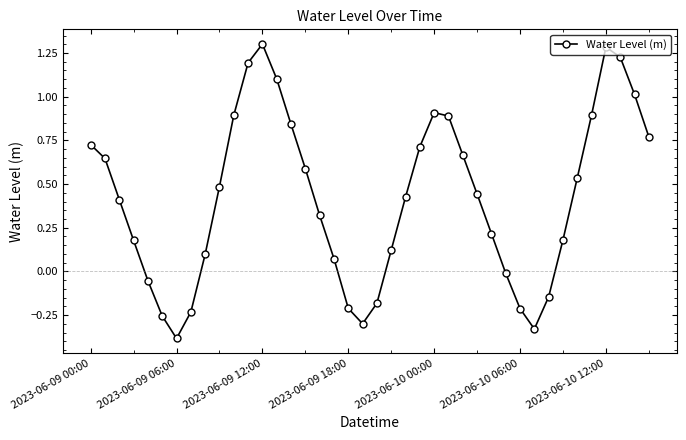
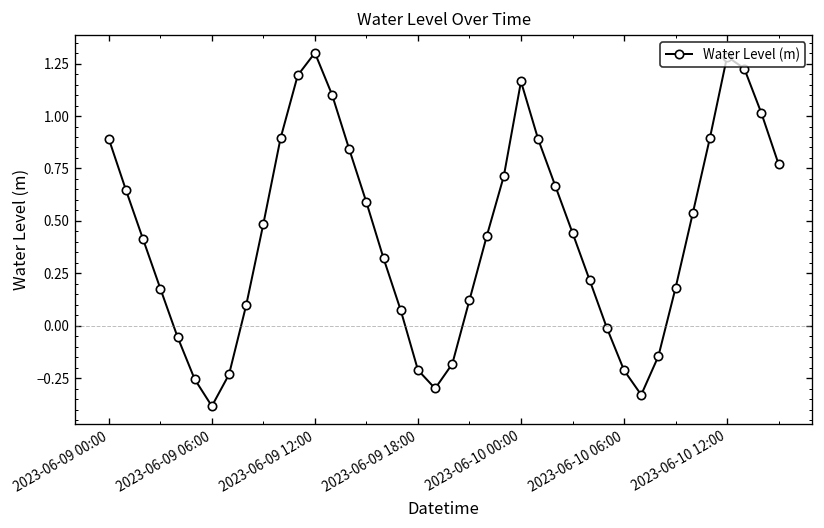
2023-06-09 00:00: 0.73 -> 0.89
2023-06-10 00:00: 0.91 -> 1.16
